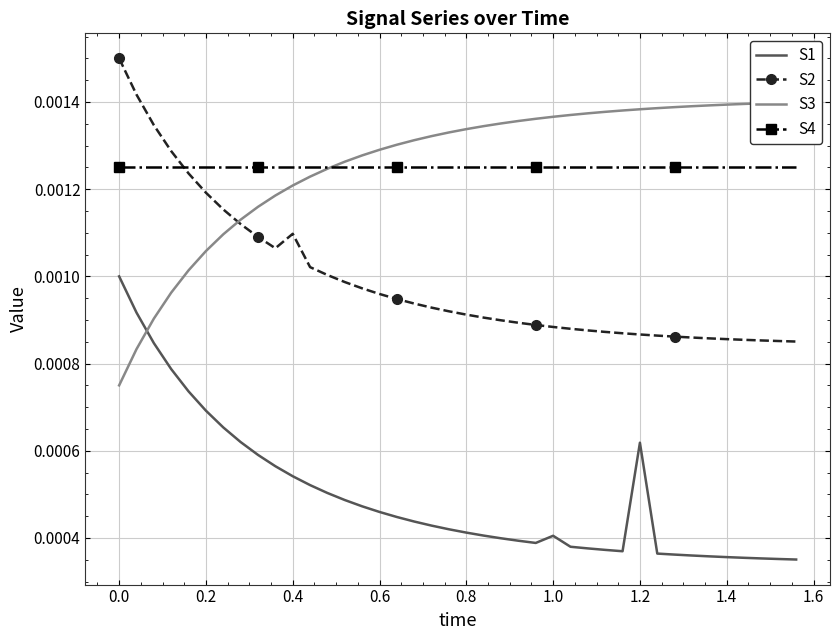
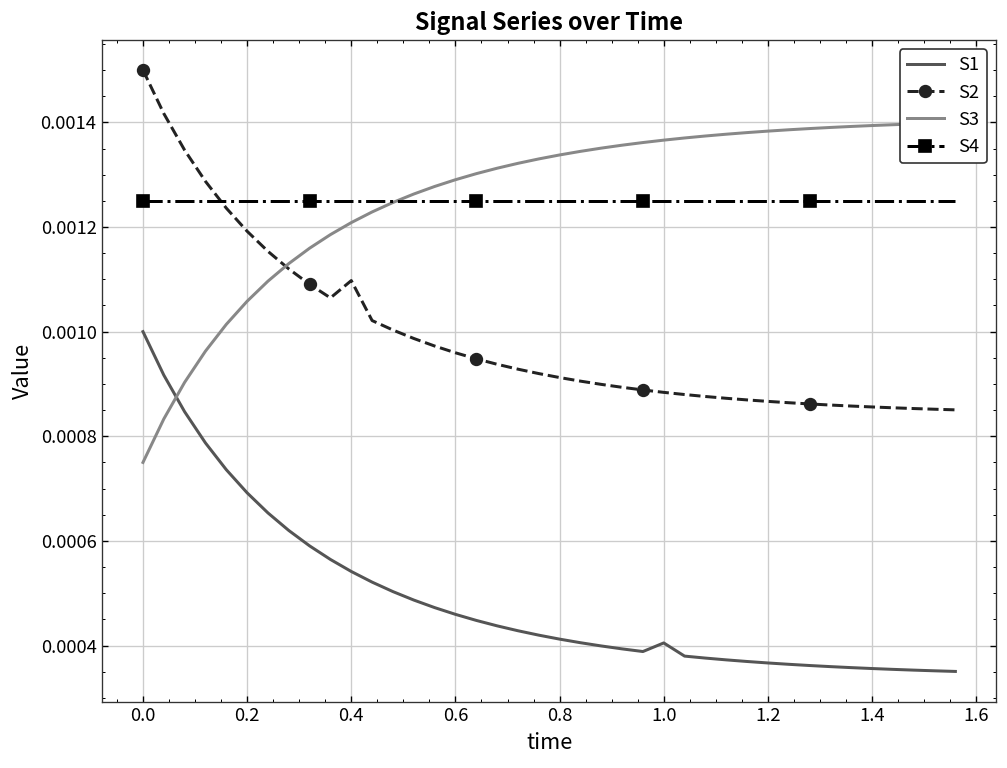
S1, 1.2: 0.00062 -> 0.00037
